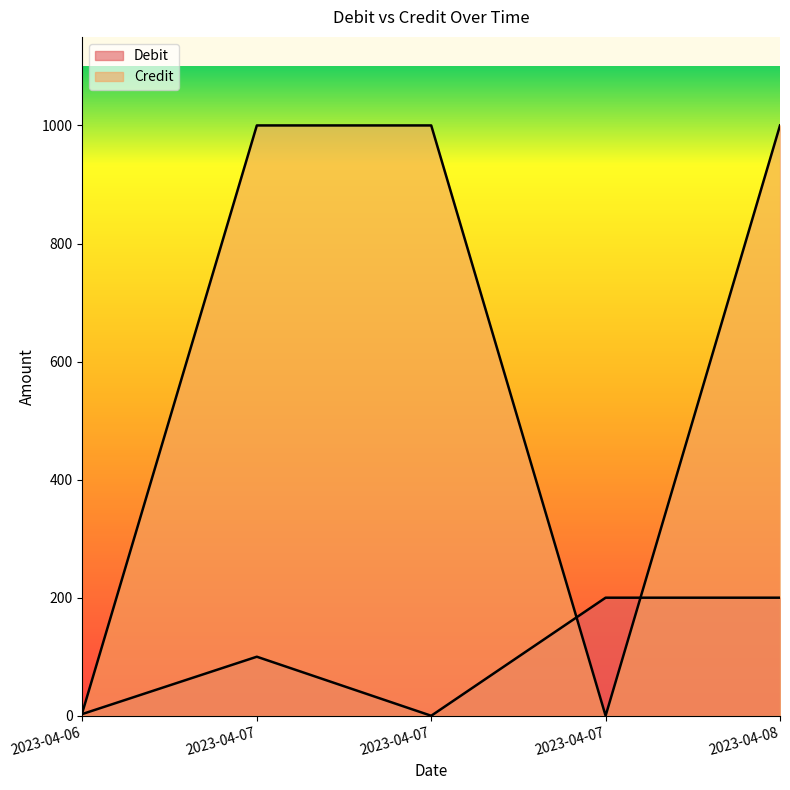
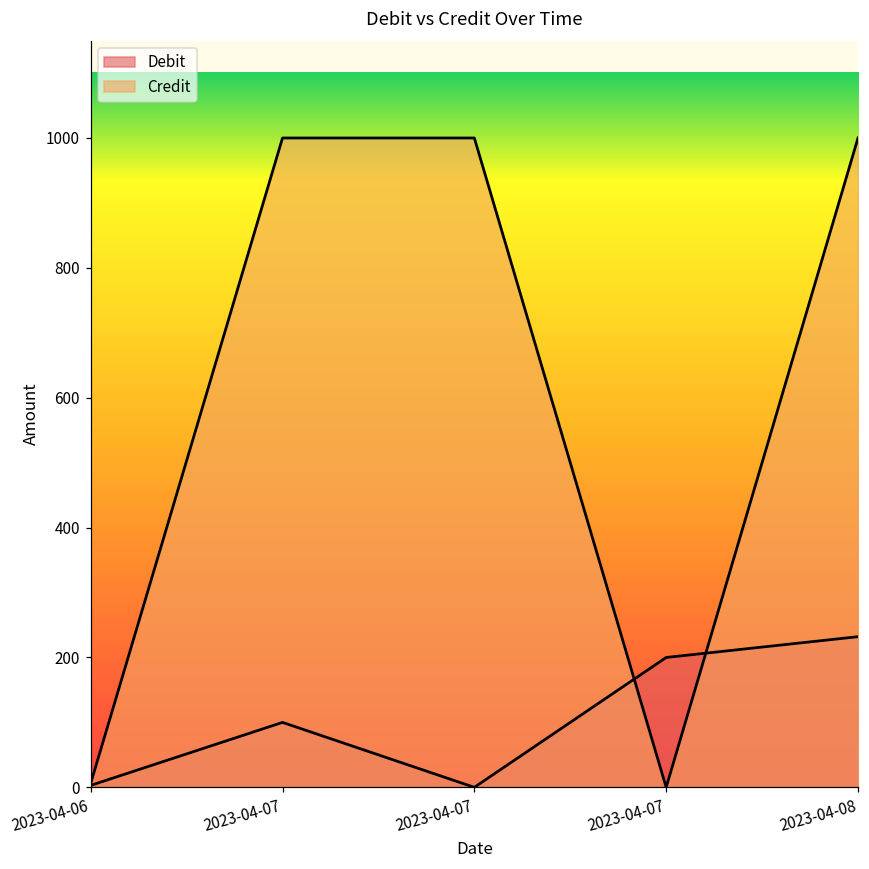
Debit, 2023-04-08: 200 -> 230
